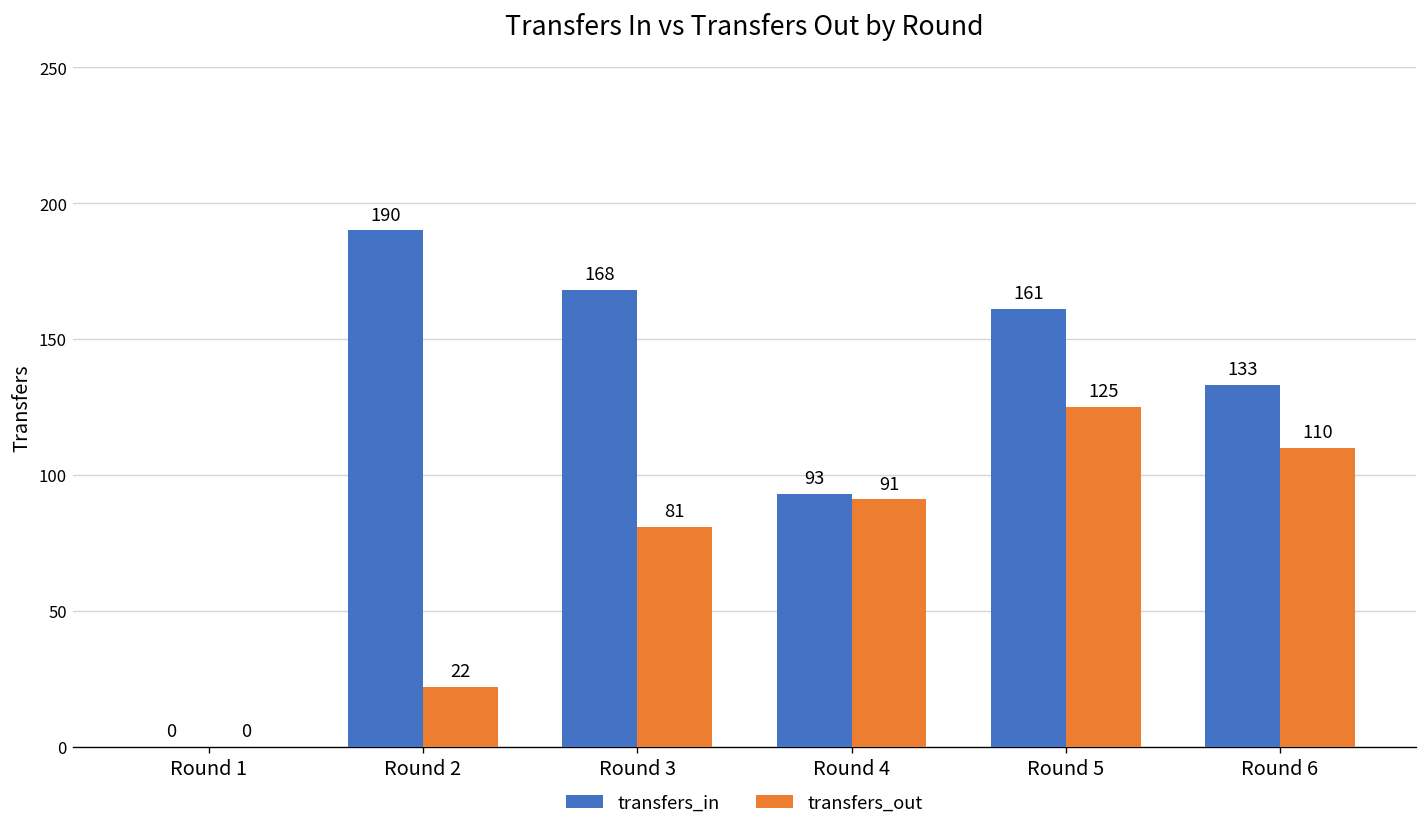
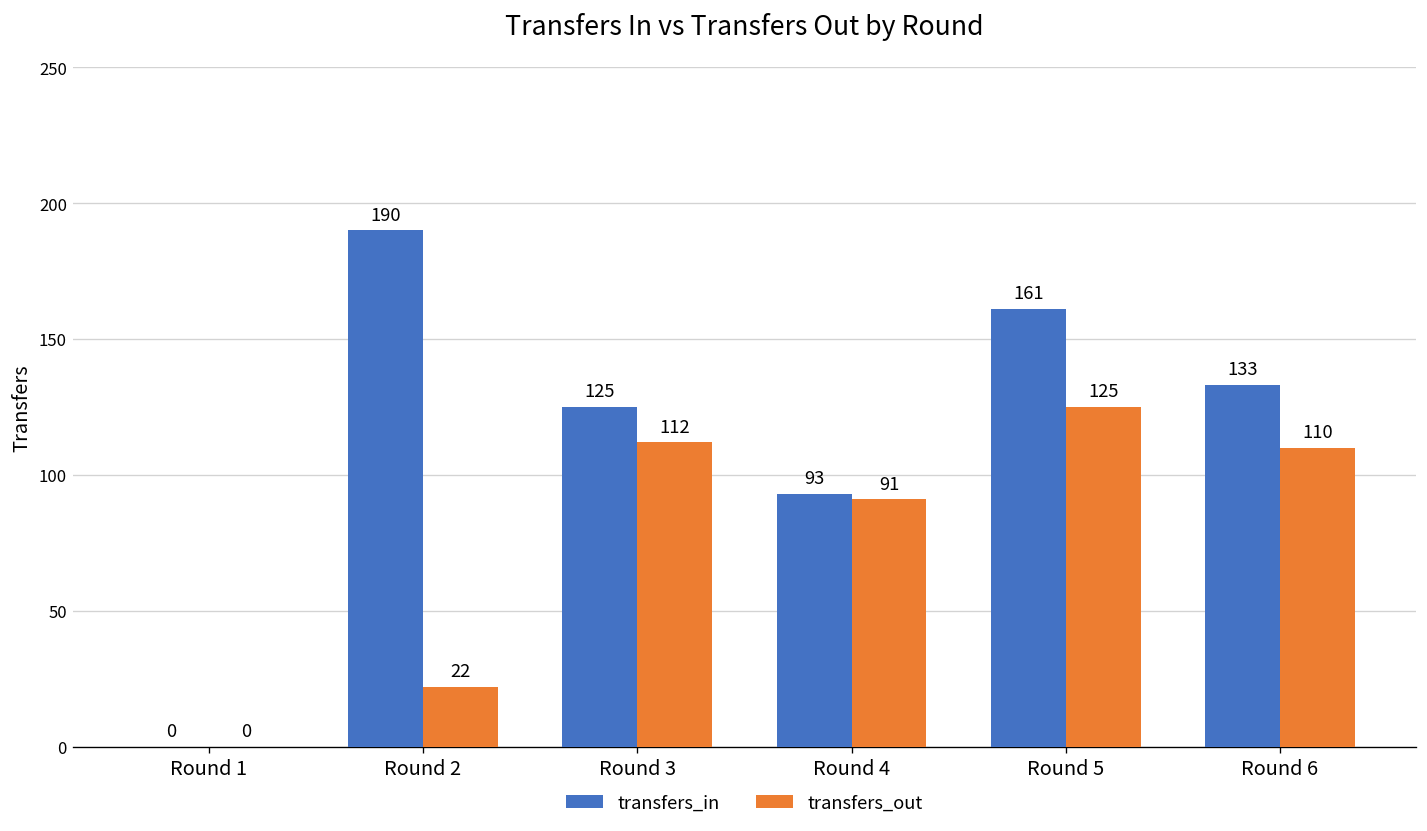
transfers_in, Round 3: 168 -> 125
transfers_out, Round 3: 81 -> 112
